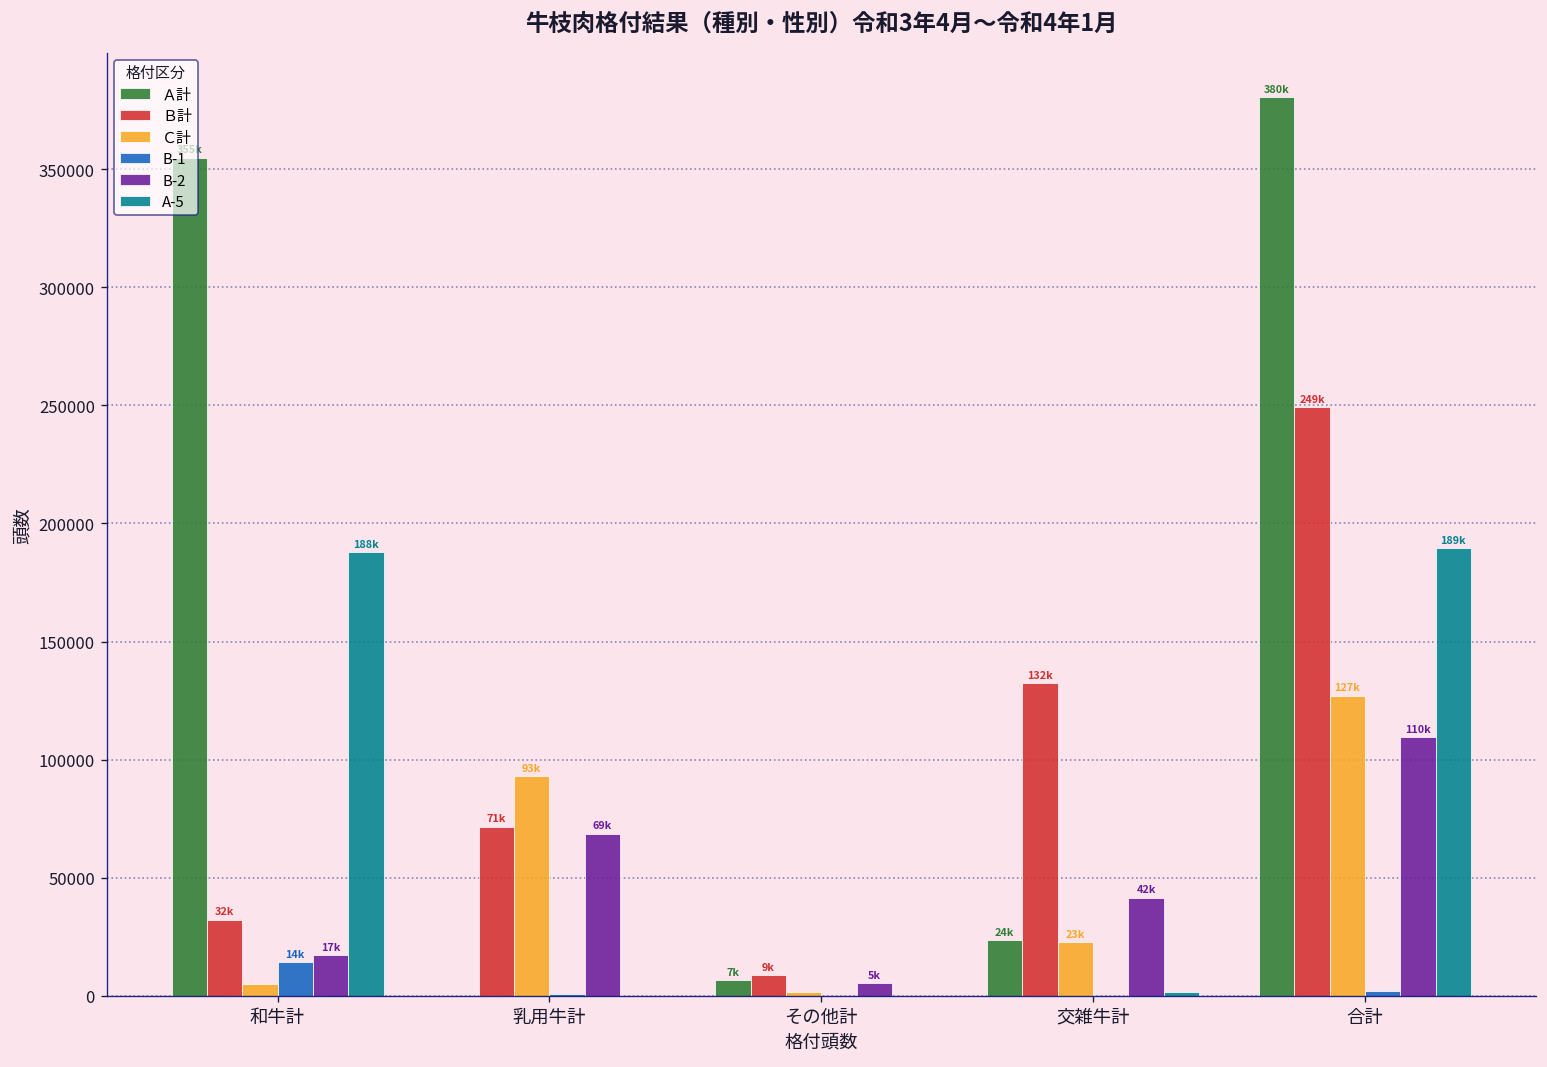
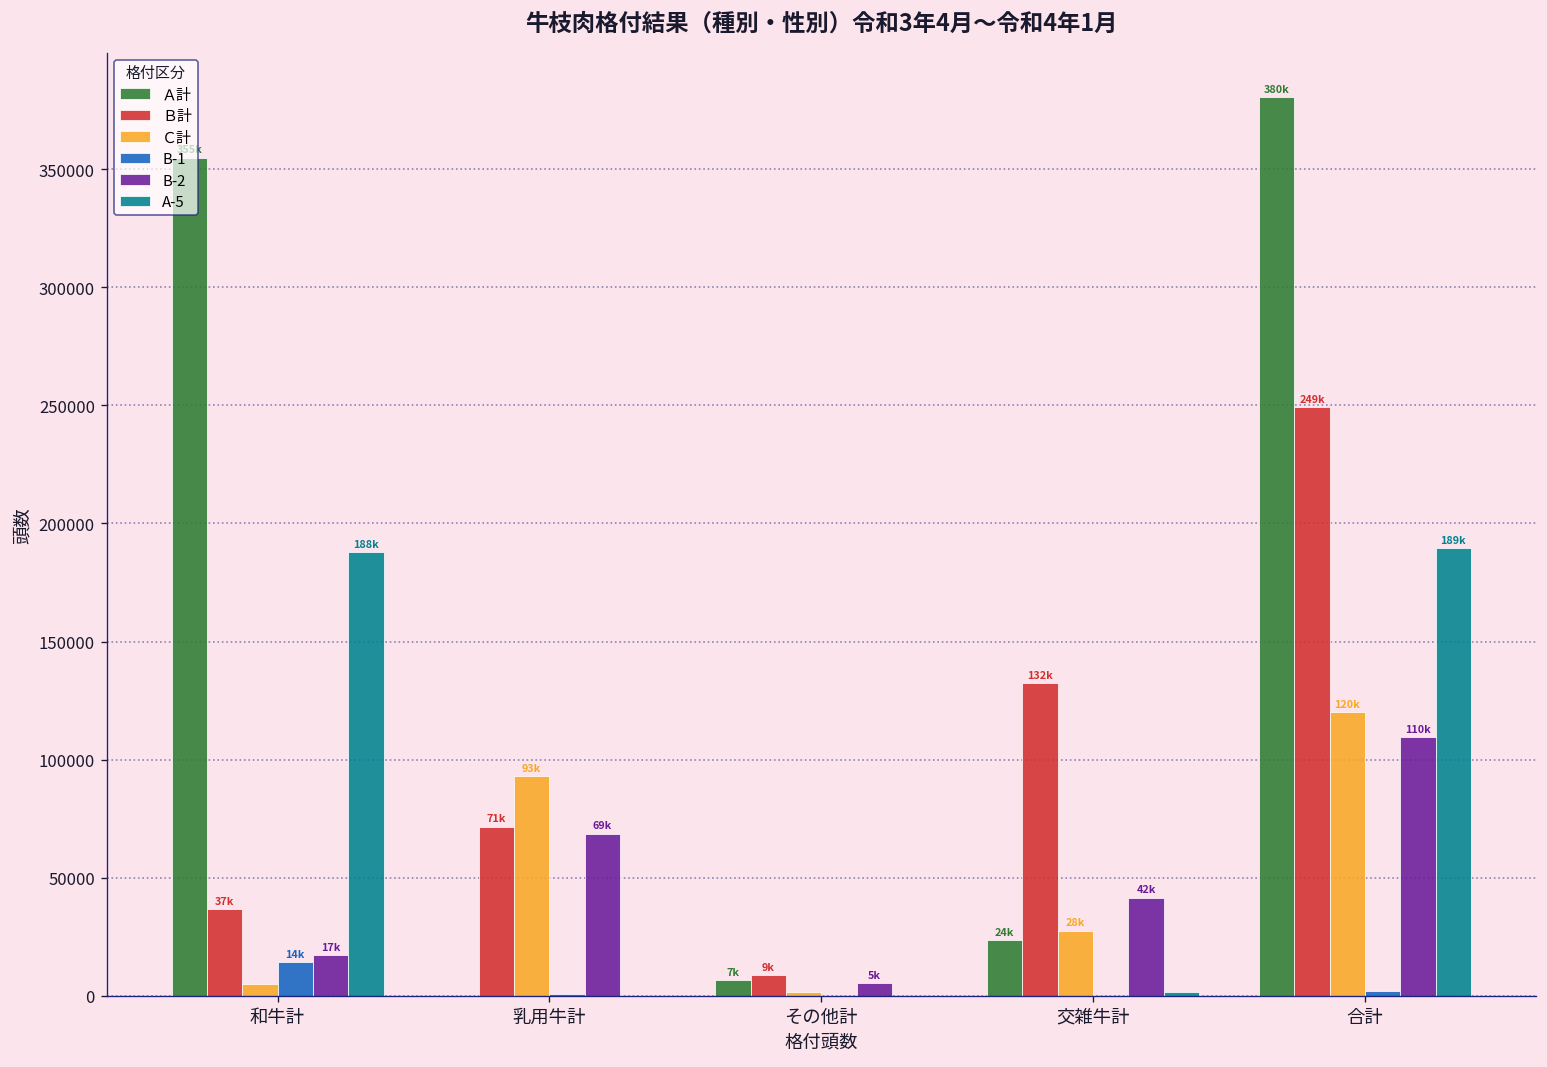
Ｂ計, 和牛計: 32k -> 37k
Ｃ計, 交雑牛計: 23k -> 28k
Ｃ計, 合計: 127k -> 120k
